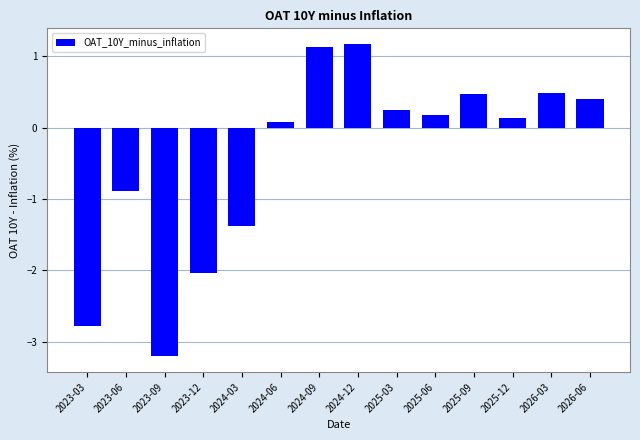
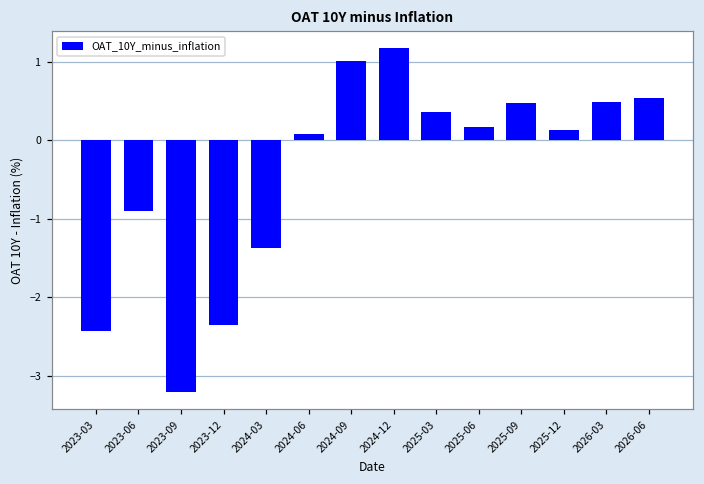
2023-03: -2.8 -> -2.4
2023-12: -2.0 -> -2.3
2024-09: 1.1 -> 1.0
2025-03: 0.2 -> 0.4
2026-06: 0.4 -> 0.5
